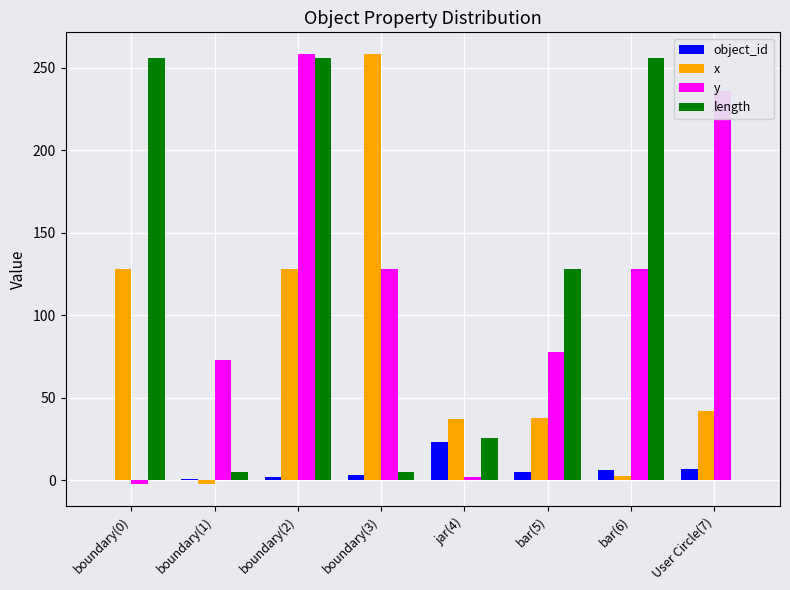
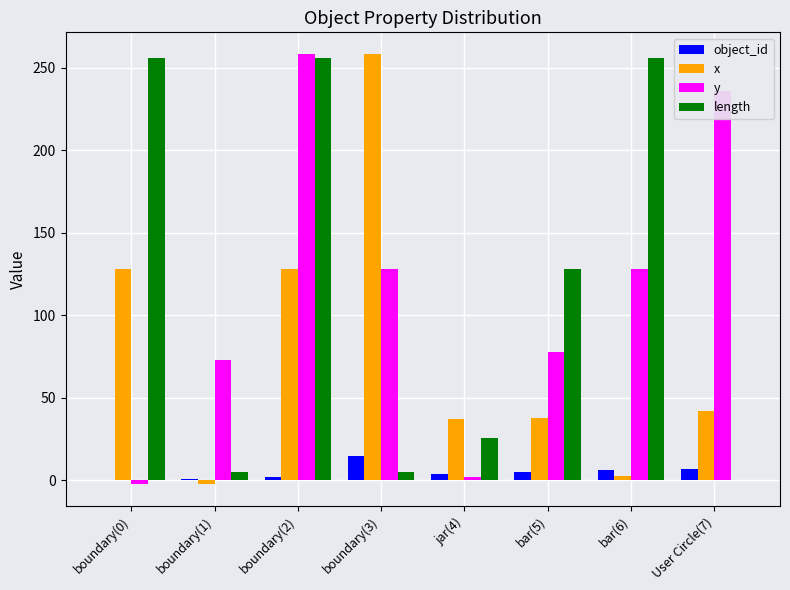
object_id, boundary(3): 3 -> 15
object_id, jar(4): 23 -> 4
